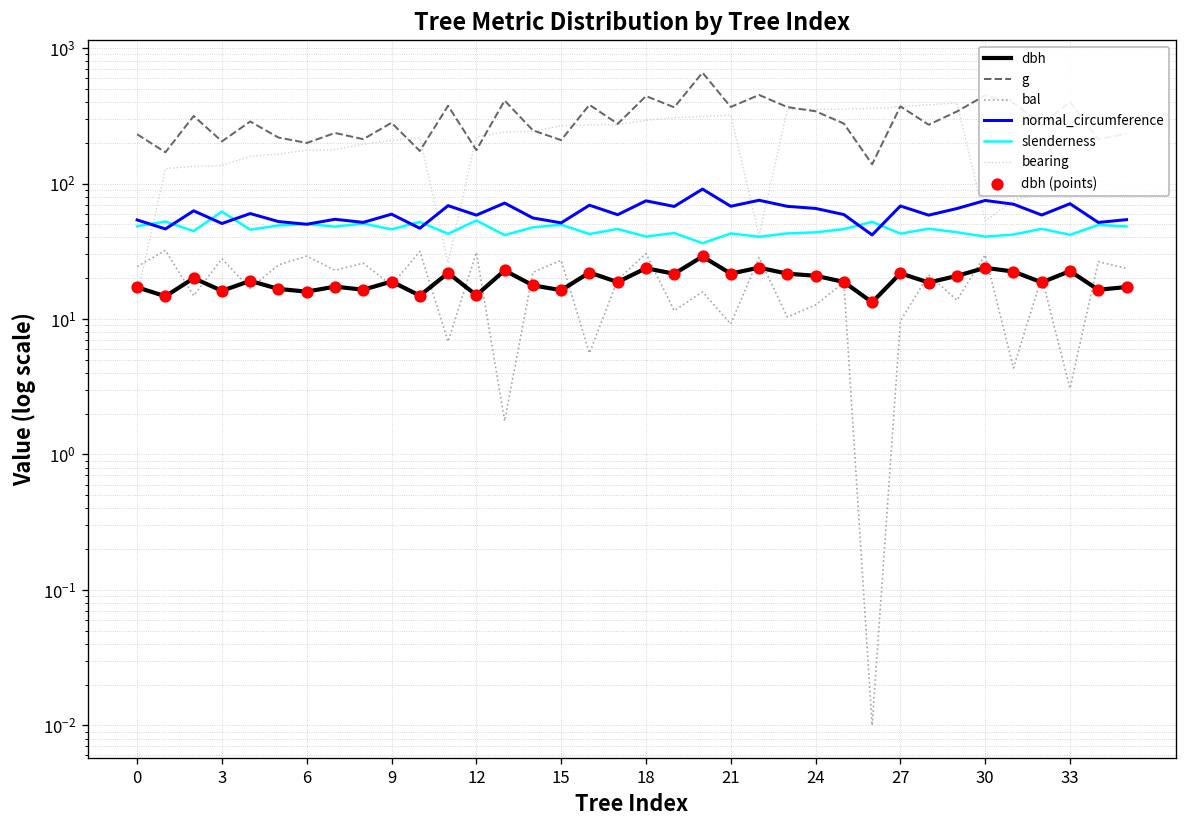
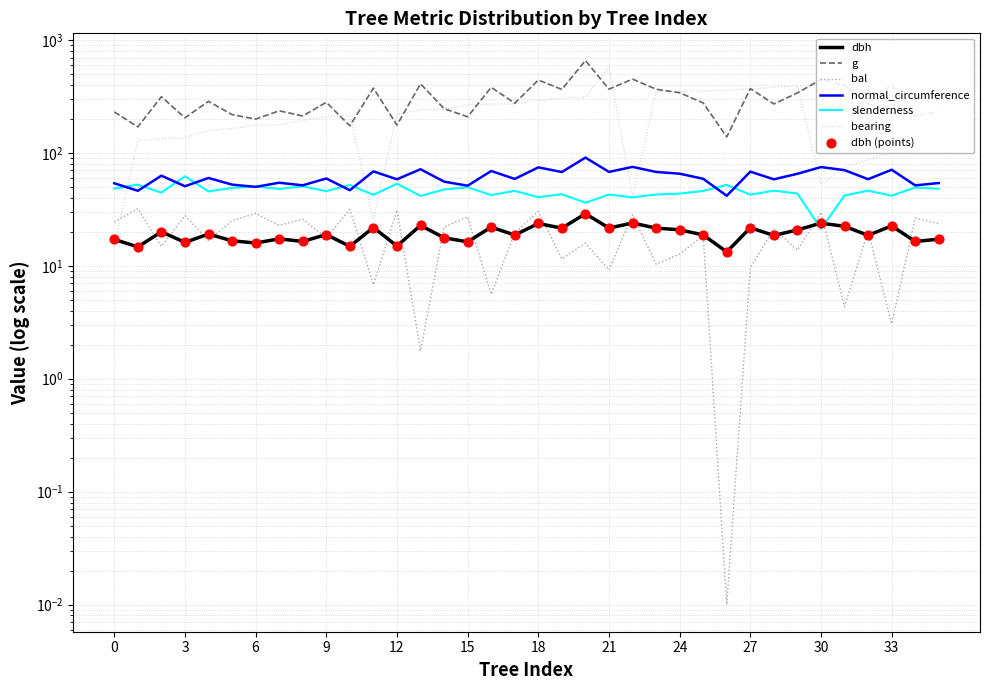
bearing, 21: 320 -> 600
slenderness, 30: 41 -> 21
